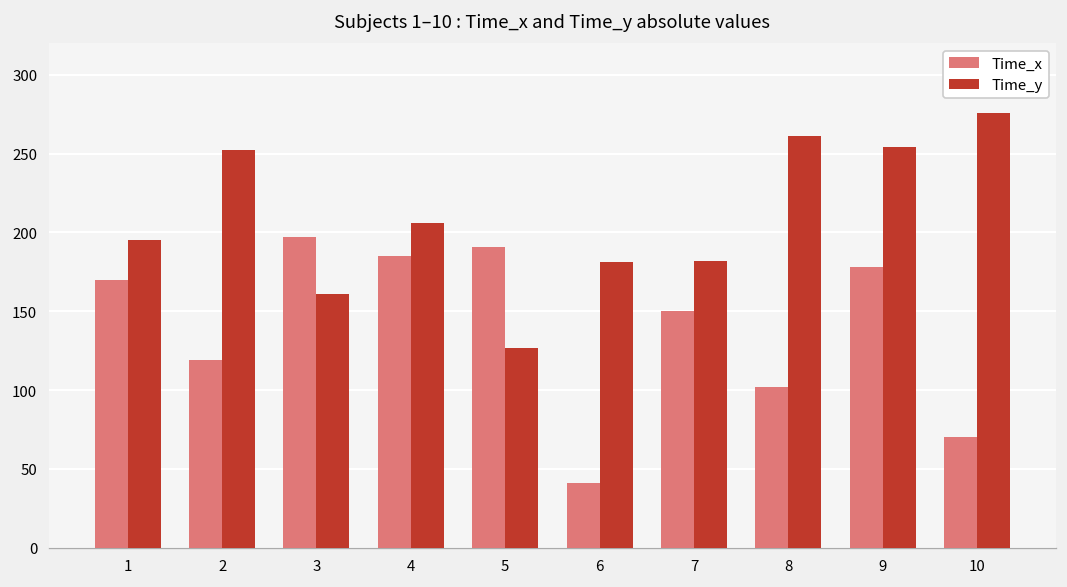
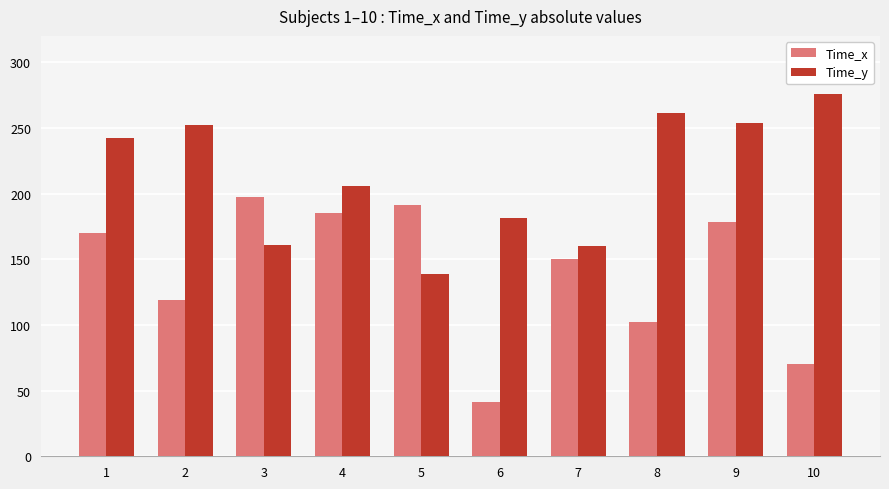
Time_y, 1: 195 -> 242
Time_y, 5: 127 -> 139
Time_y, 7: 182 -> 160
